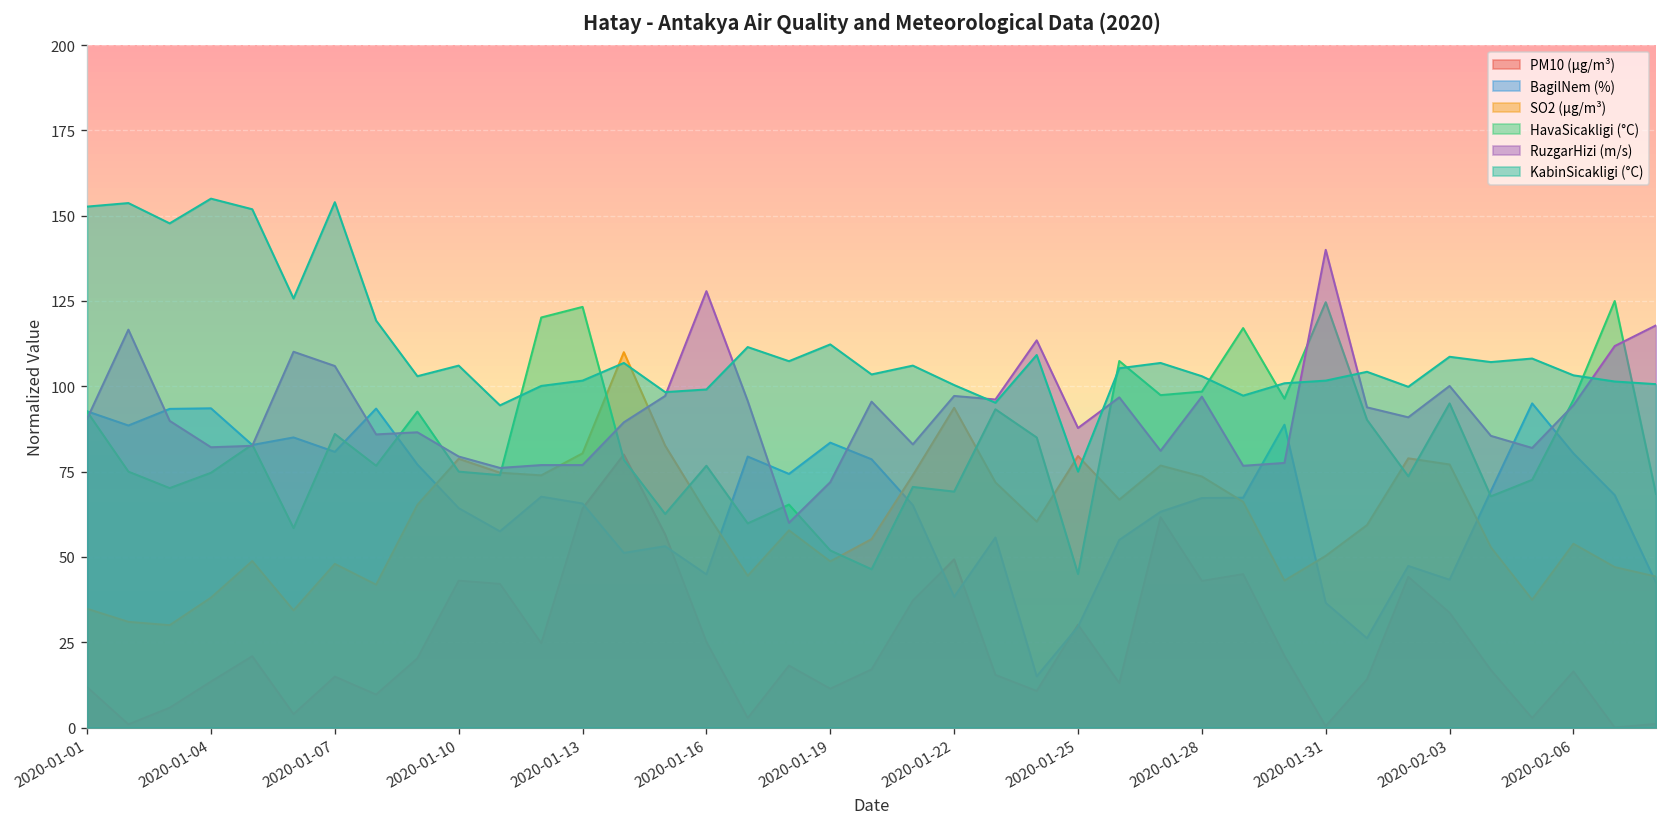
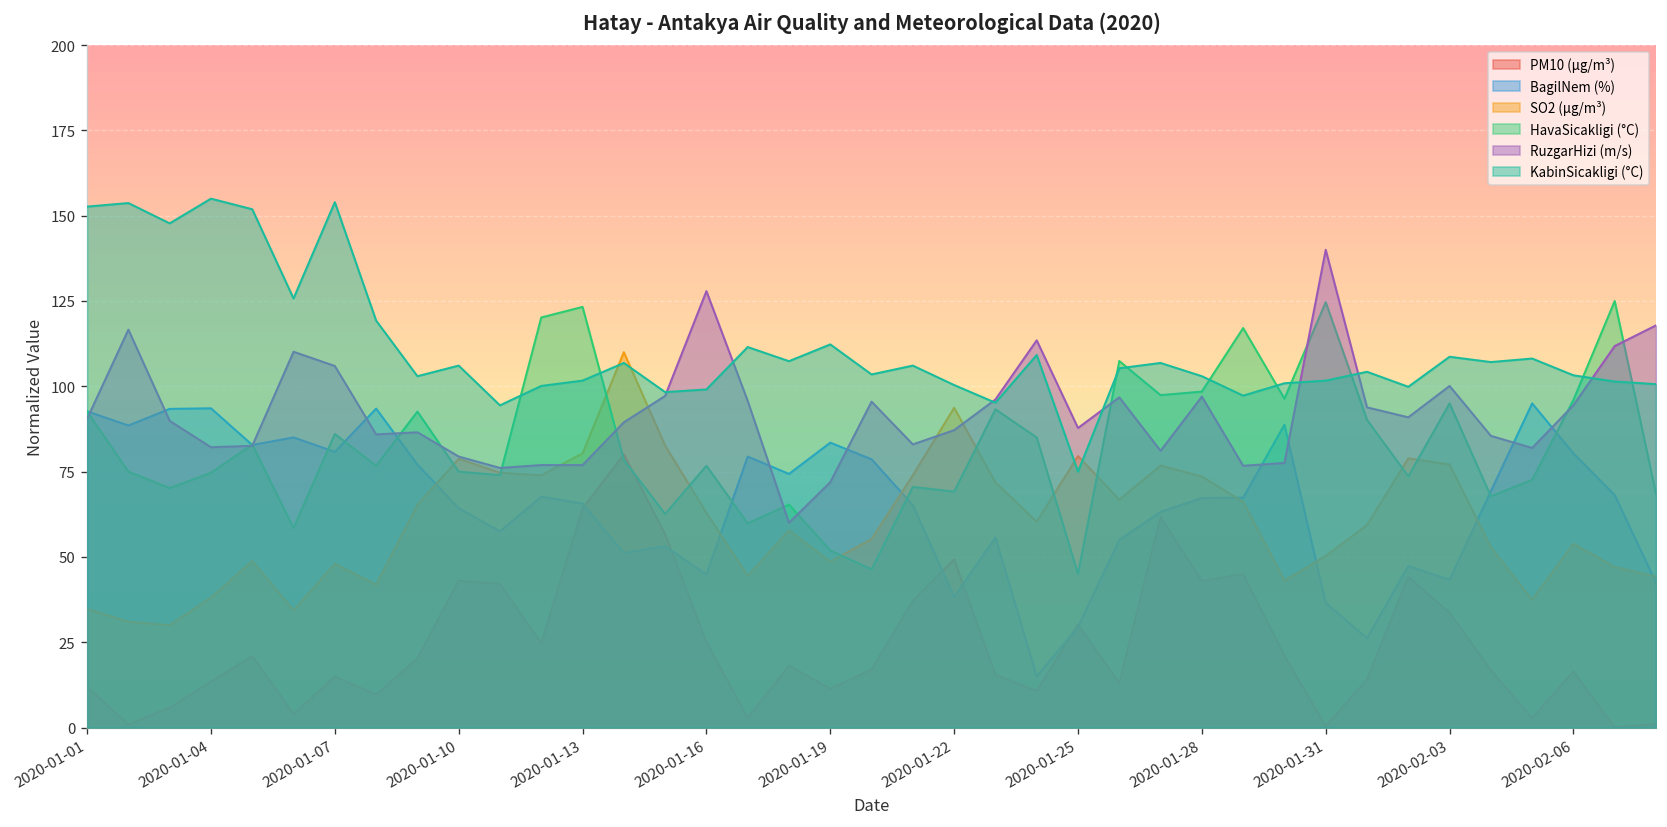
RuzgarHizi (m/s), 2020-01-22: 97 -> 87
